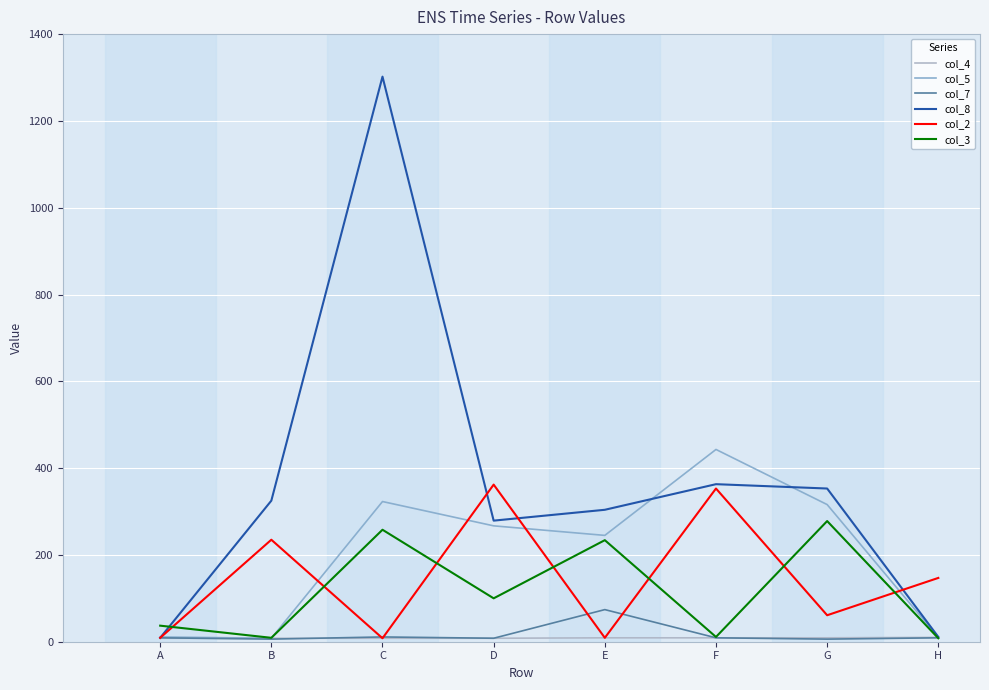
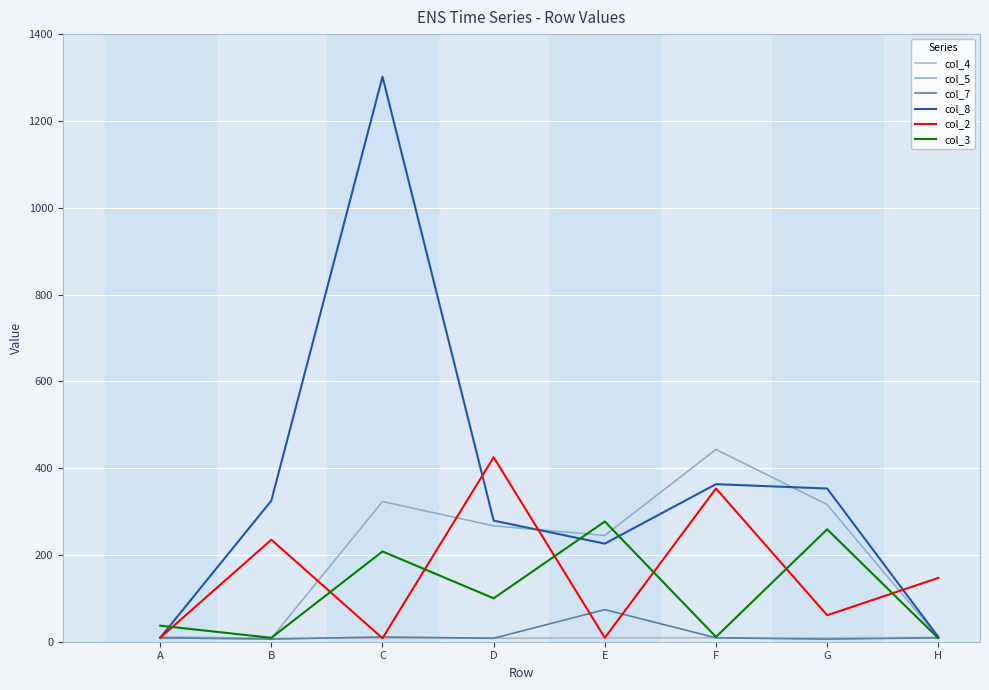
col_3, C: 260 -> 210
col_2, D: 360 -> 430
col_8, E: 300 -> 230
col_3, E: 230 -> 280
col_3, G: 280 -> 260
